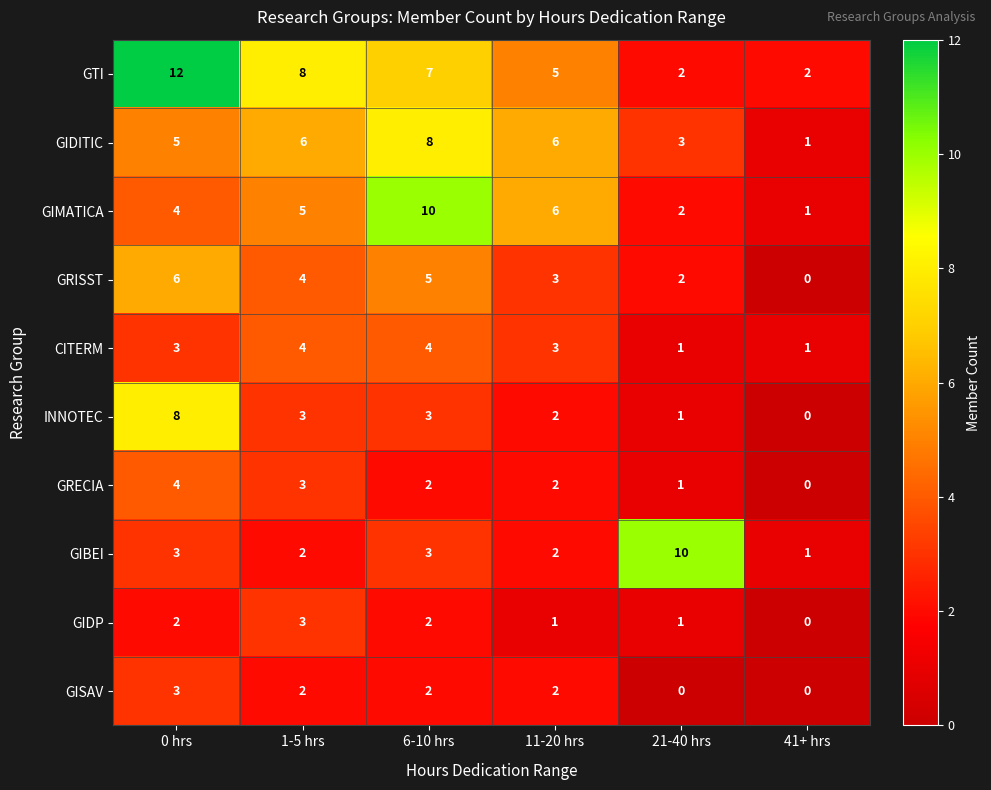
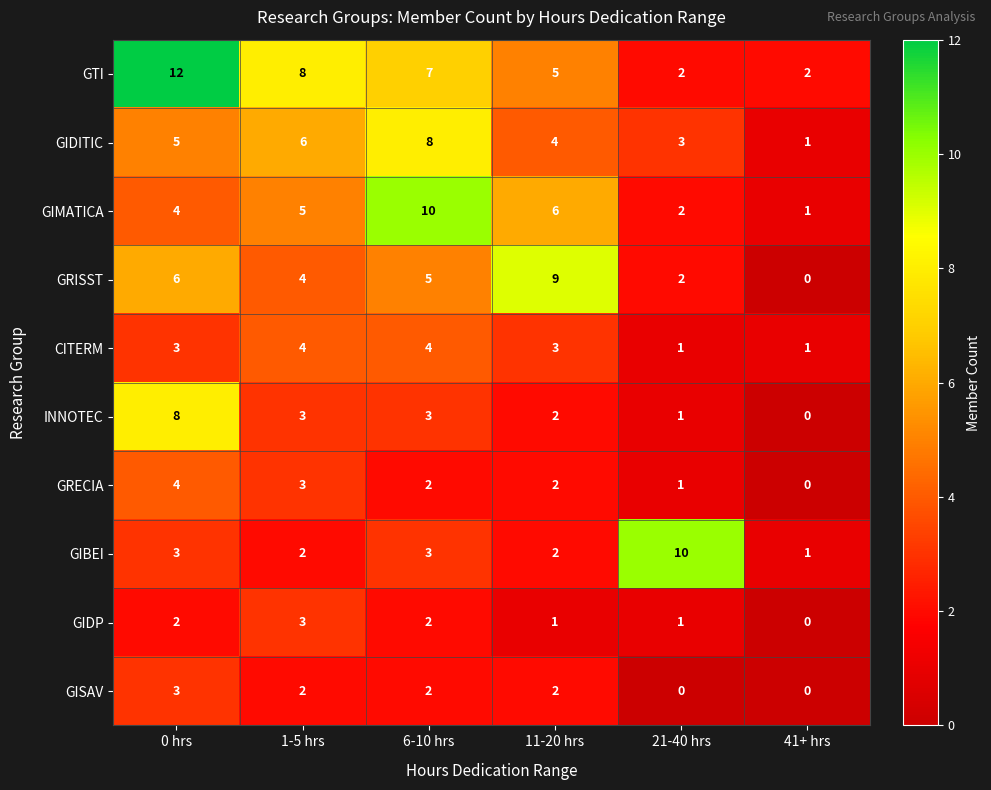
GIDITIC, 11-20 hrs: 6 -> 4
GRISST, 11-20 hrs: 3 -> 9
